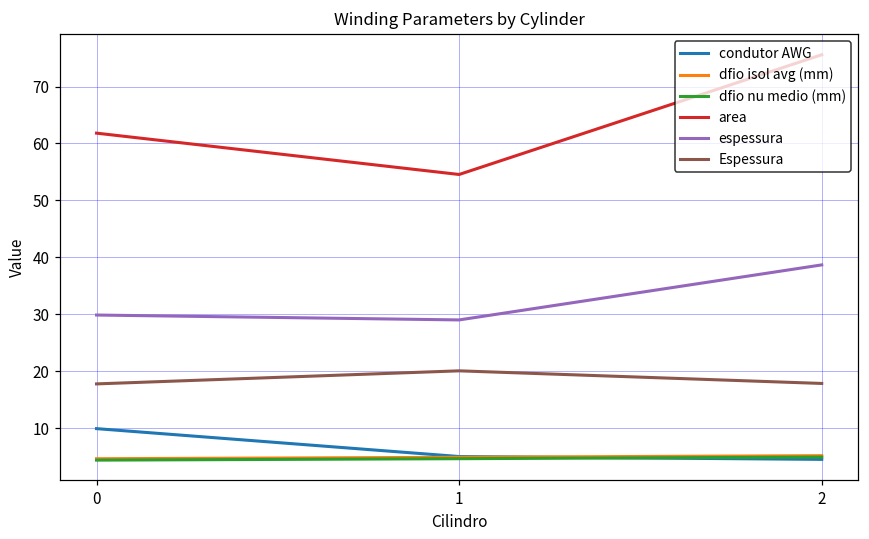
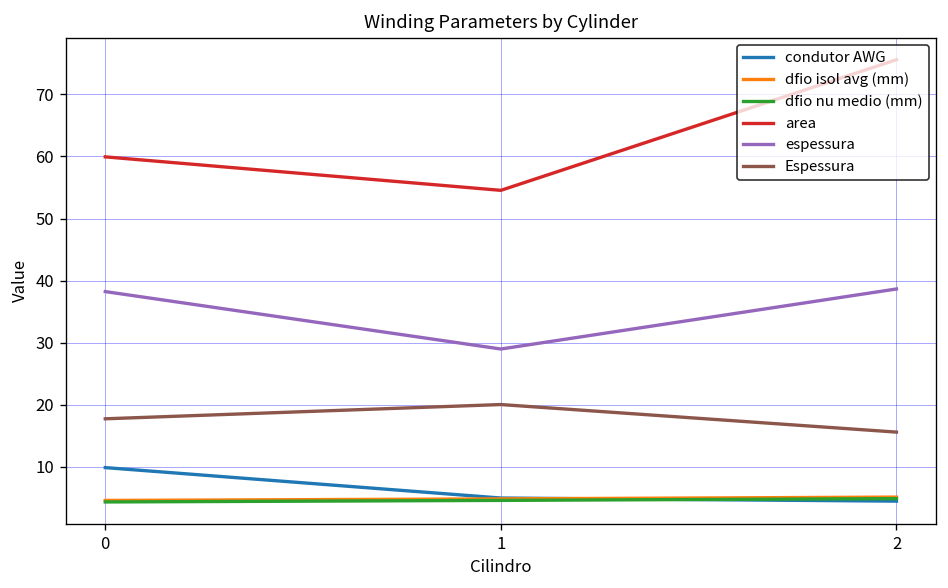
area, 0: 62 -> 60
espessura, 0: 30 -> 38
Espessura, 2: 18 -> 16
